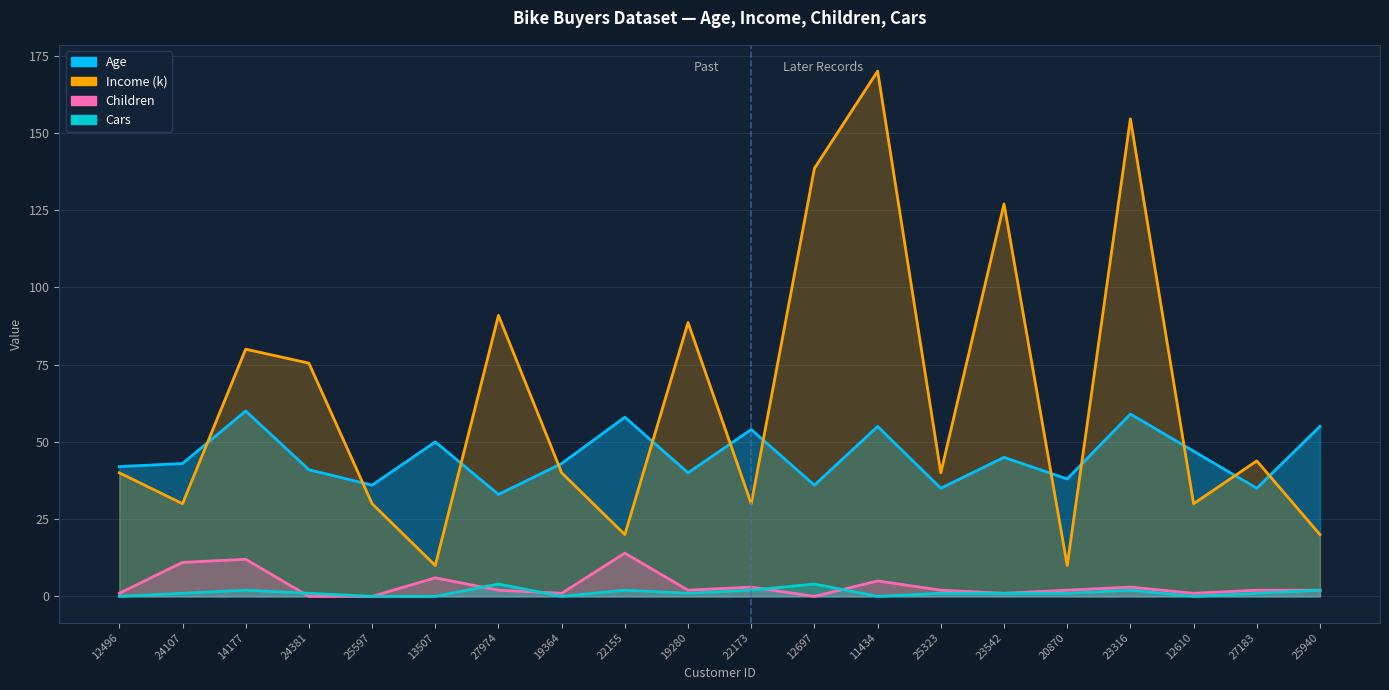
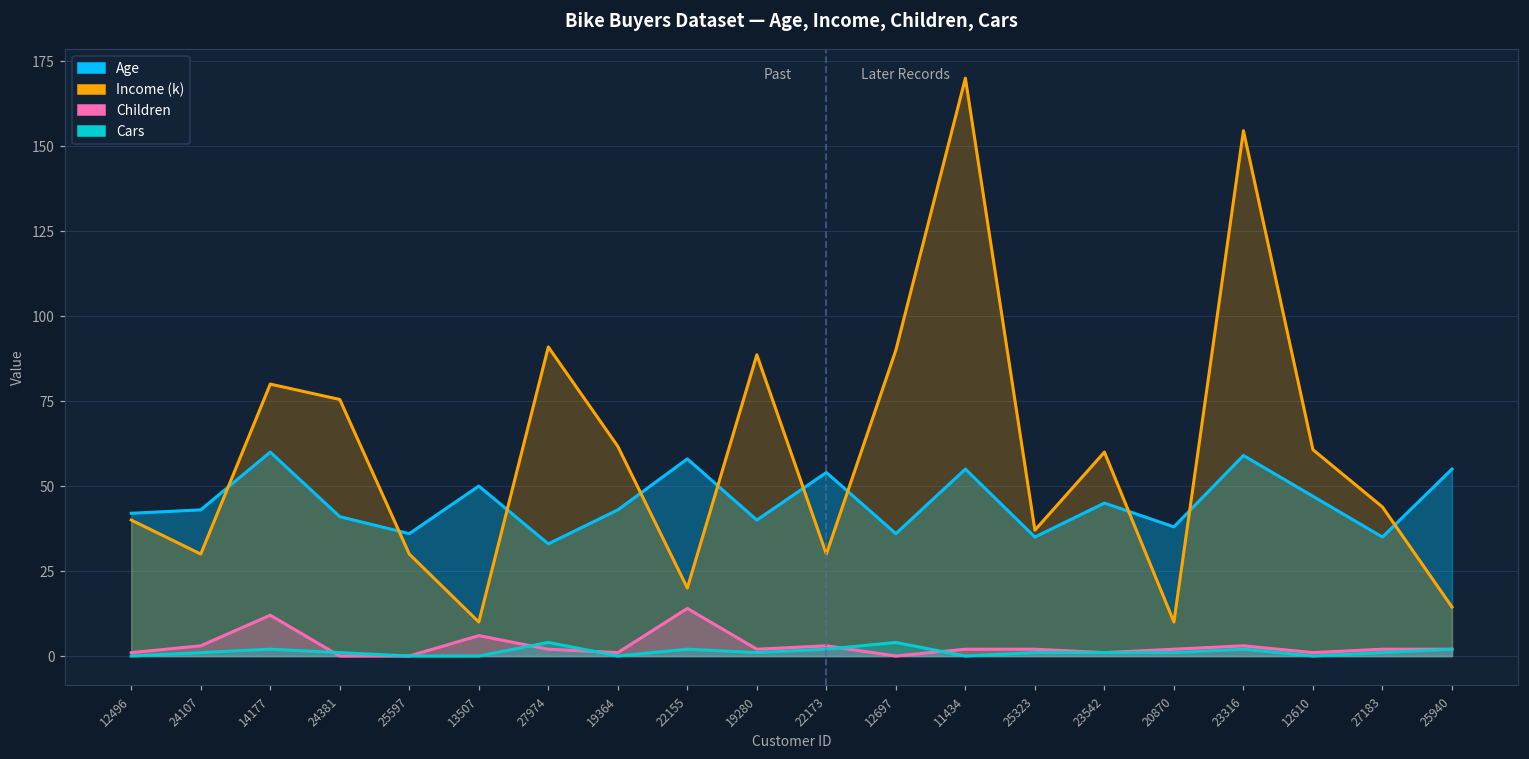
Children, 24107: 11 -> 3
Income (k), 19364: 40 -> 62
Income (k), 12697: 139 -> 90
Children, 11434: 5 -> 2
Income (k), 25323: 40 -> 37
Income (k), 23542: 127 -> 60
Income (k), 12610: 30 -> 61
Income (k), 25940: 20 -> 14
